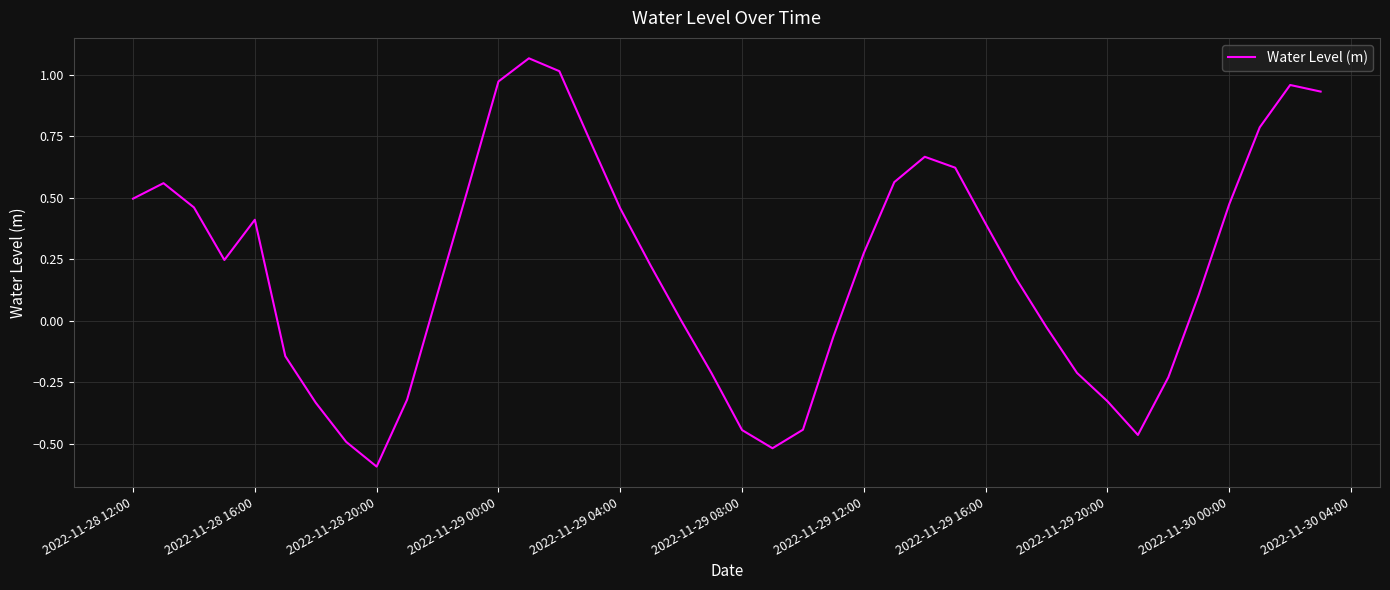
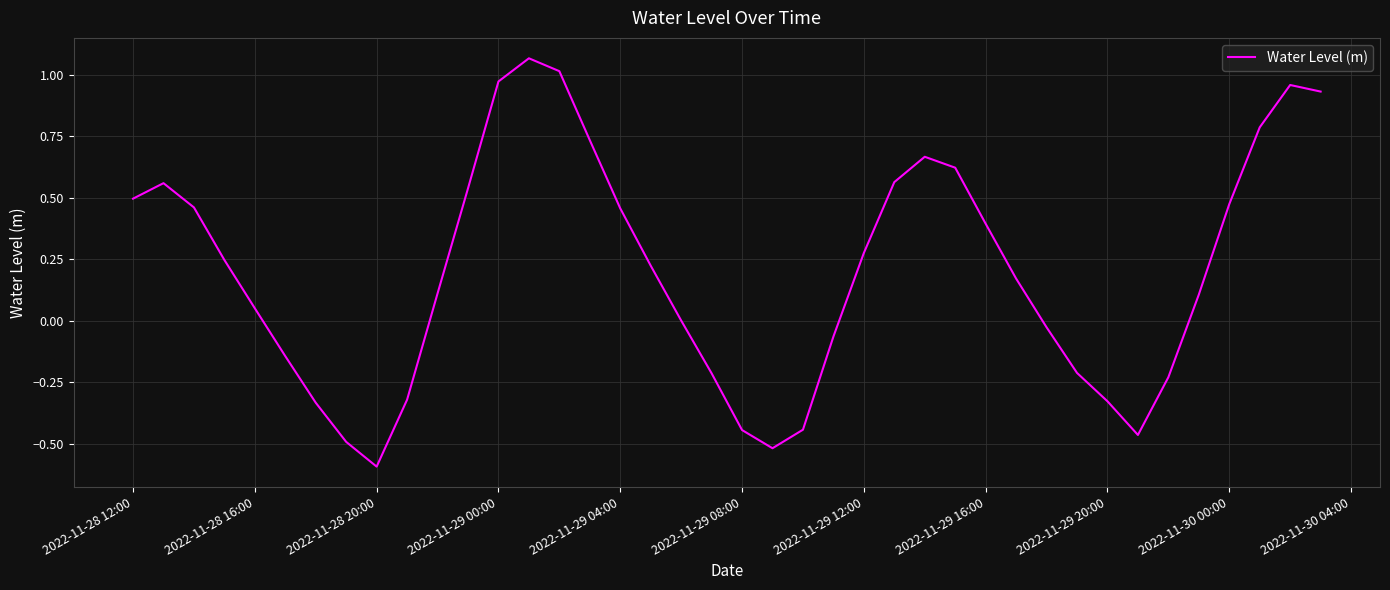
2022-11-28 16:00: 0.41 -> 0.05
